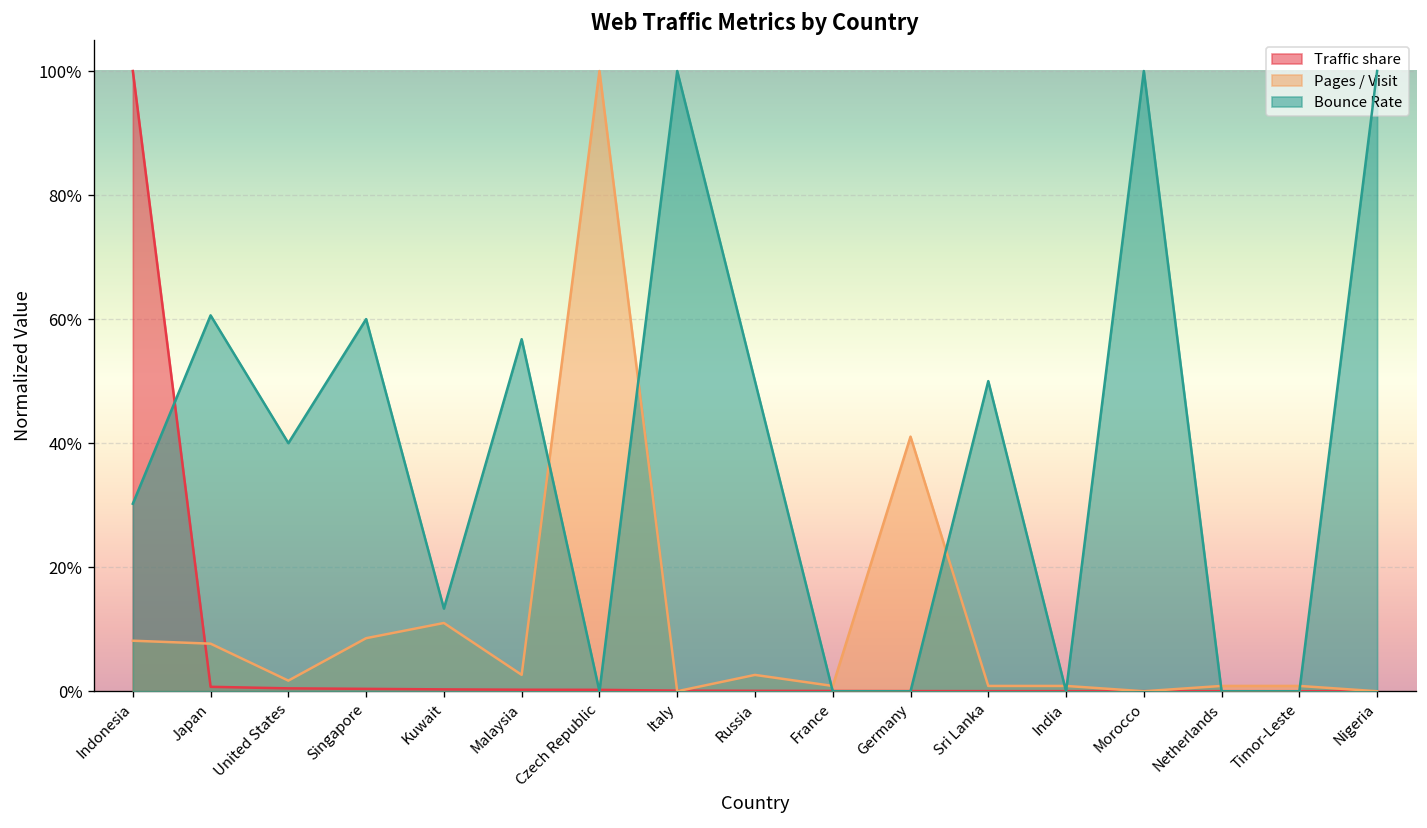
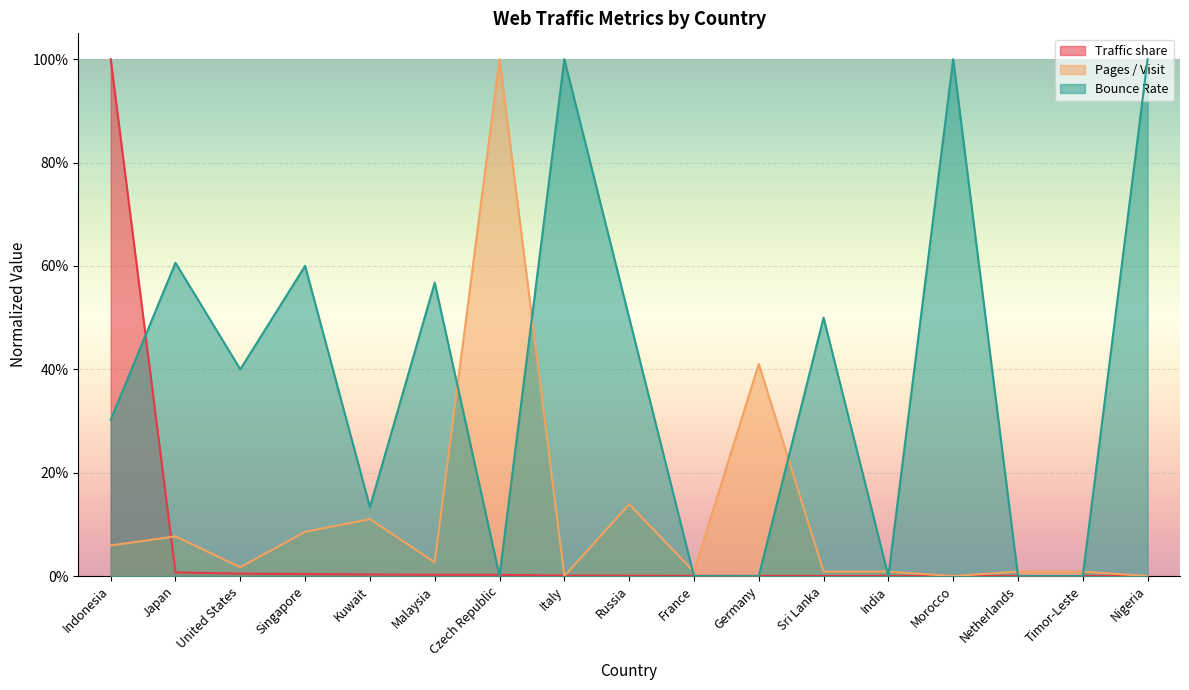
Pages / Visit, Indonesia: 8% -> 6%
Pages / Visit, Russia: 3% -> 14%
